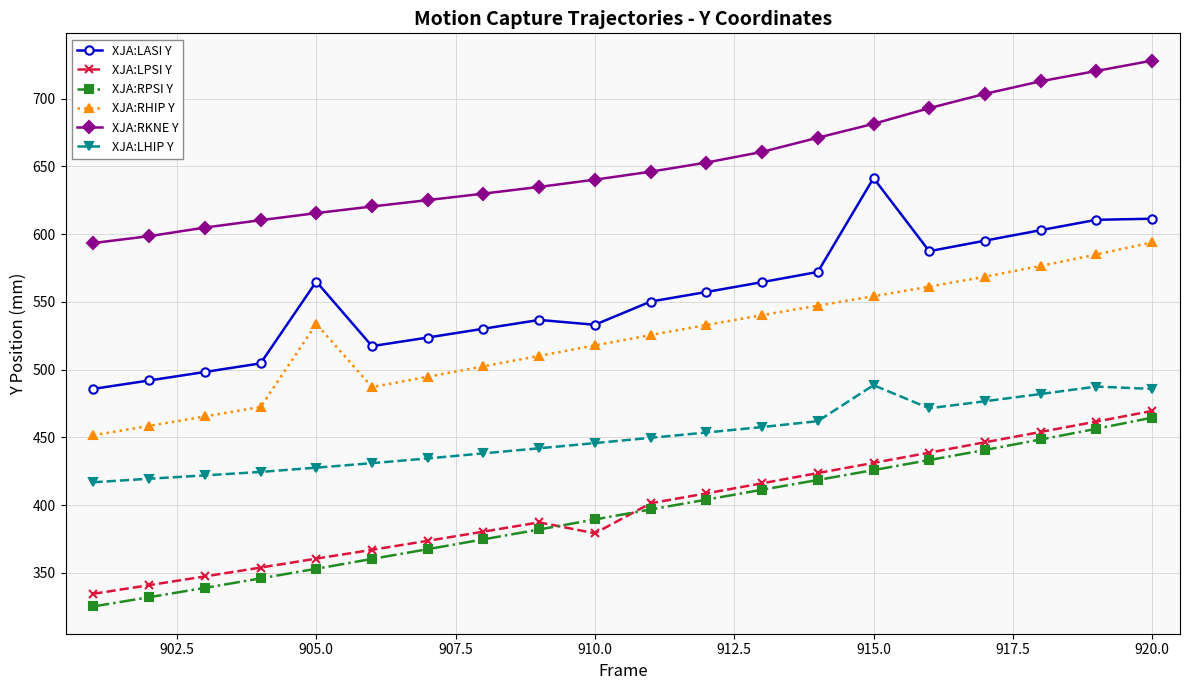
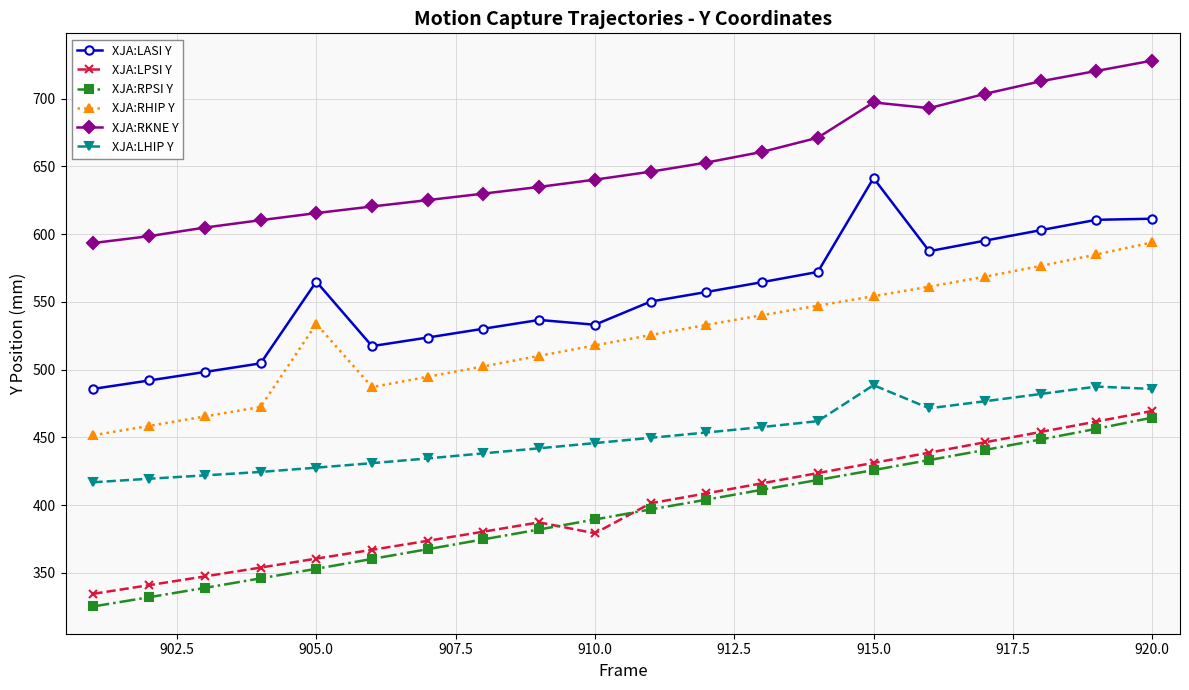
XJA:RKNE Y, 915.0: 681 -> 697
